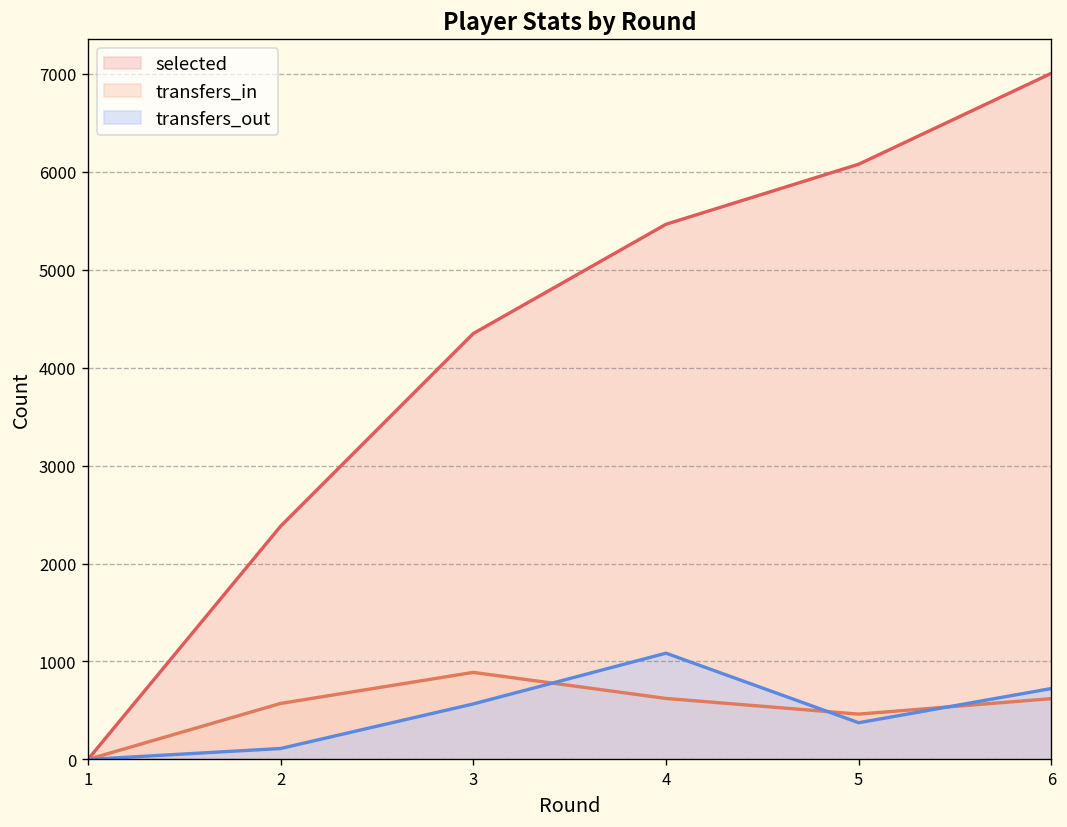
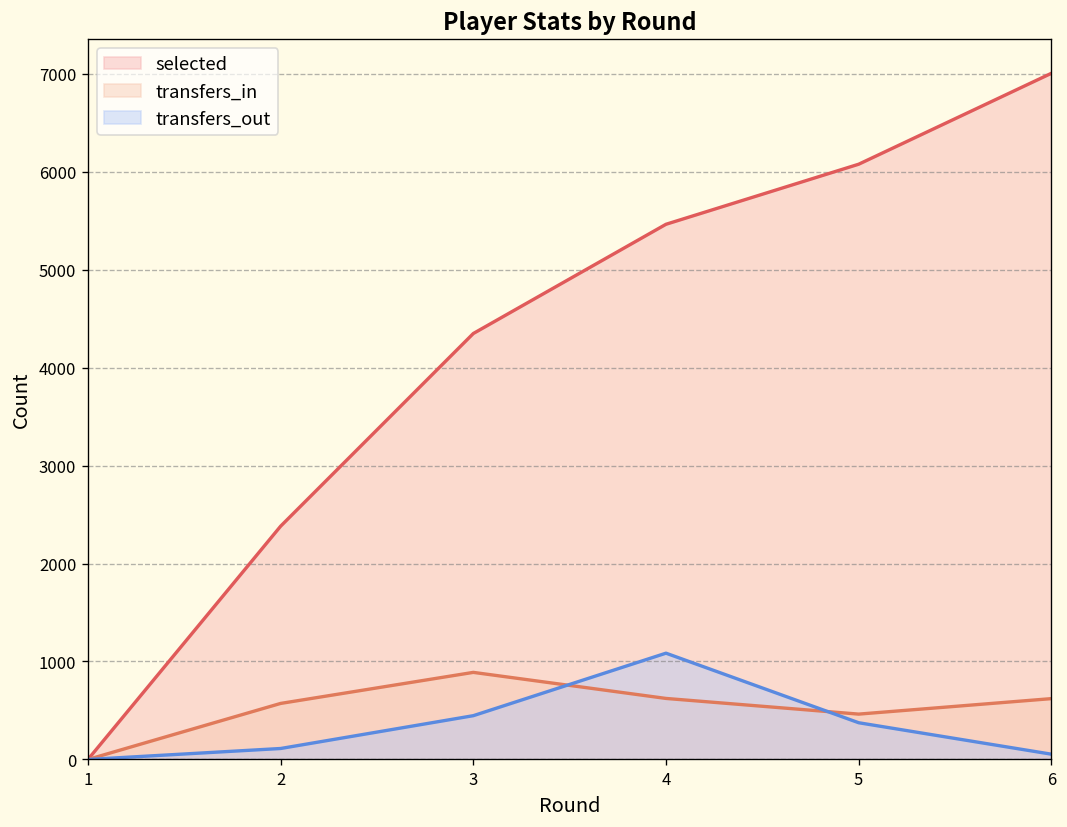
transfers_out, 3: 600 -> 400
transfers_out, 6: 700 -> 100
